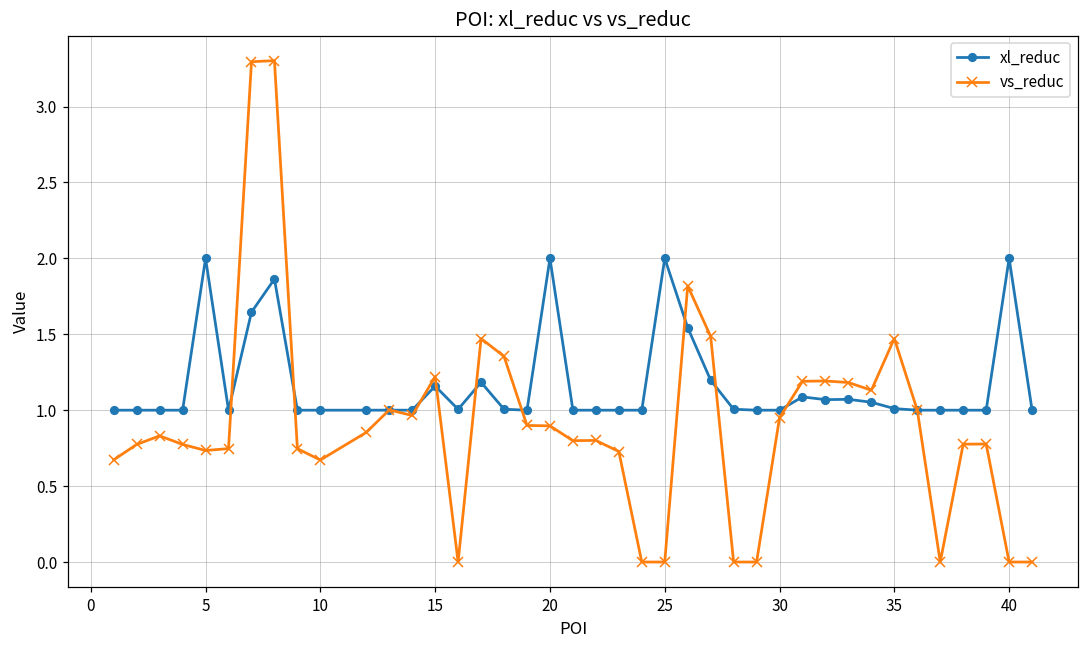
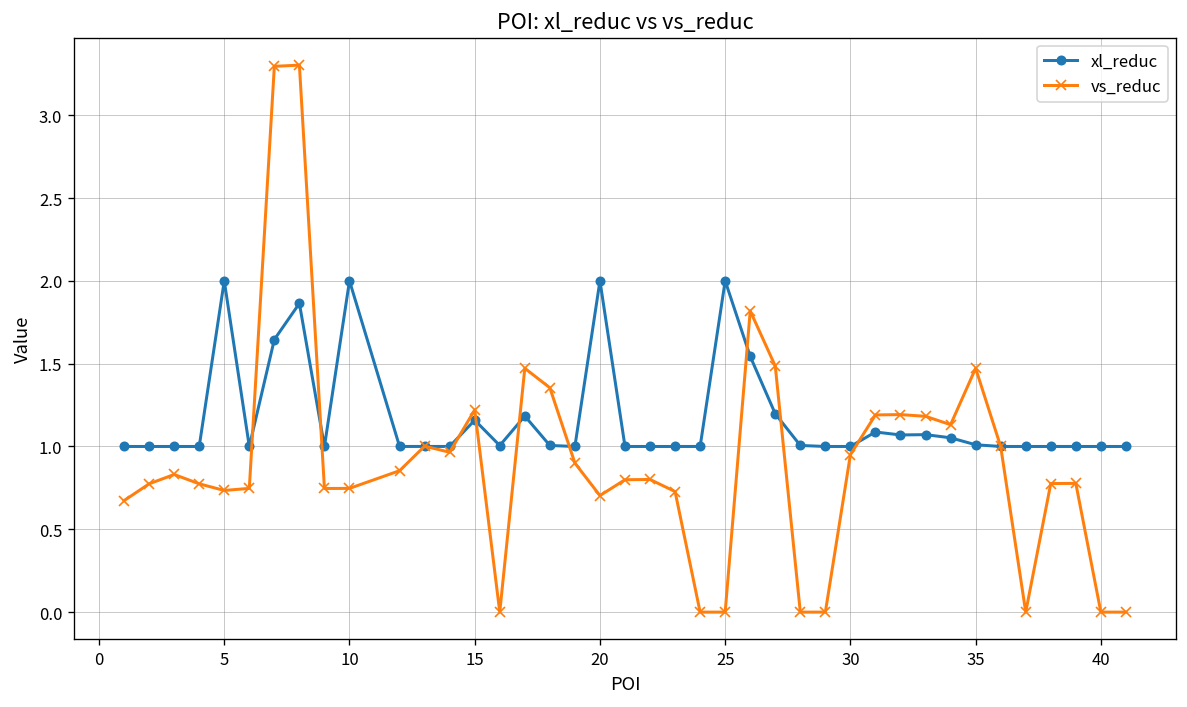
xl_reduc, 10: 1 -> 2
vs_reduc, 10: 0.67 -> 0.75
vs_reduc, 20: 0.90 -> 0.70
xl_reduc, 40: 2 -> 1
